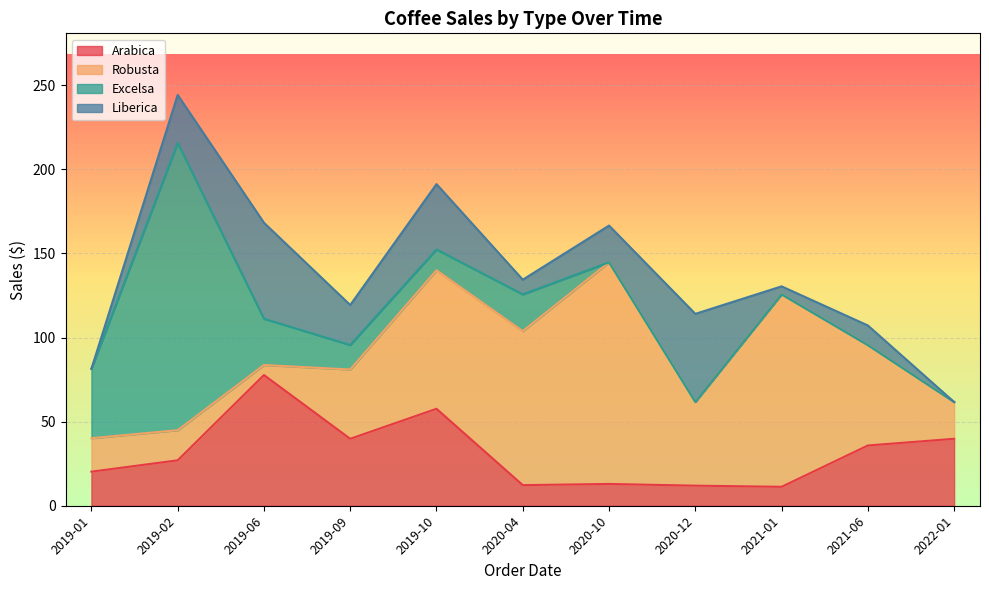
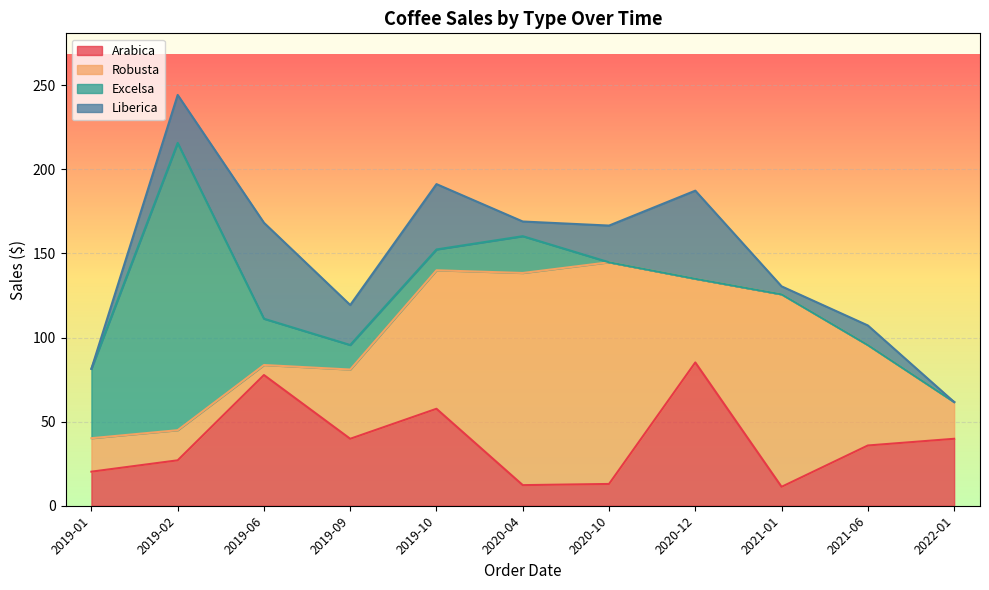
Robusta, 2020-04: 92 -> 126
Arabica, 2020-12: 12 -> 85
